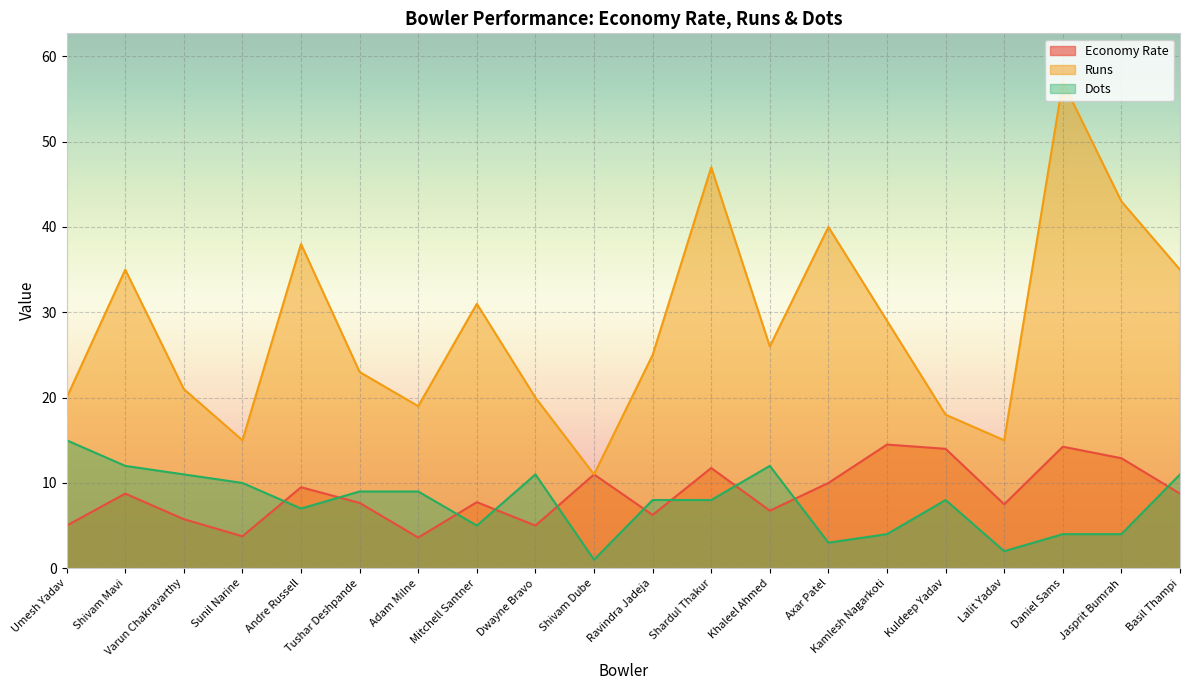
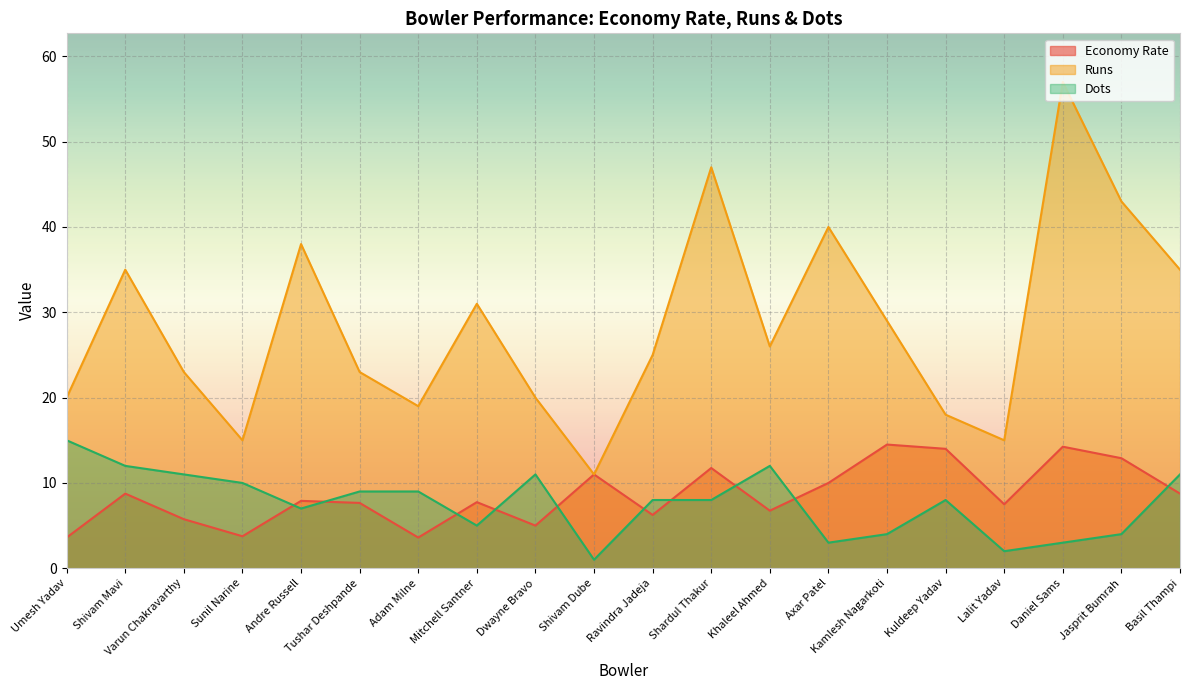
Economy Rate, Umesh Yadav: 5 -> 4
Runs, Varun Chakravarthy: 21 -> 23
Economy Rate, Andre Russell: 10 -> 8
Dots, Daniel Sams: 4 -> 3
